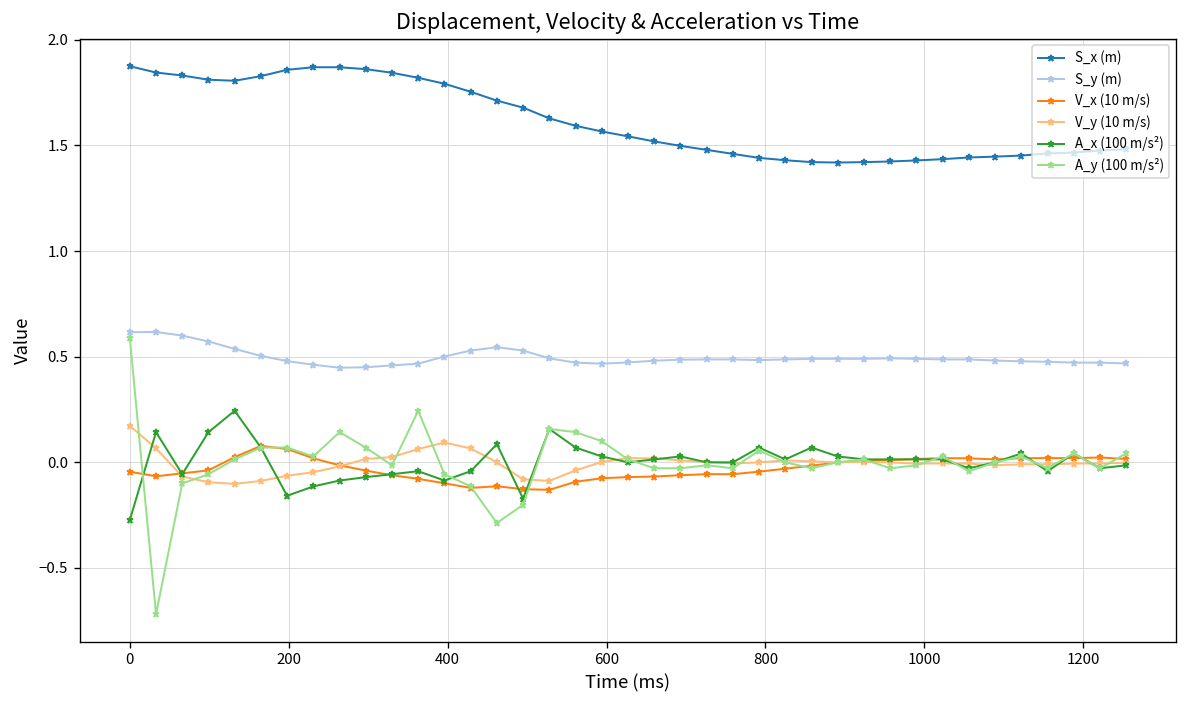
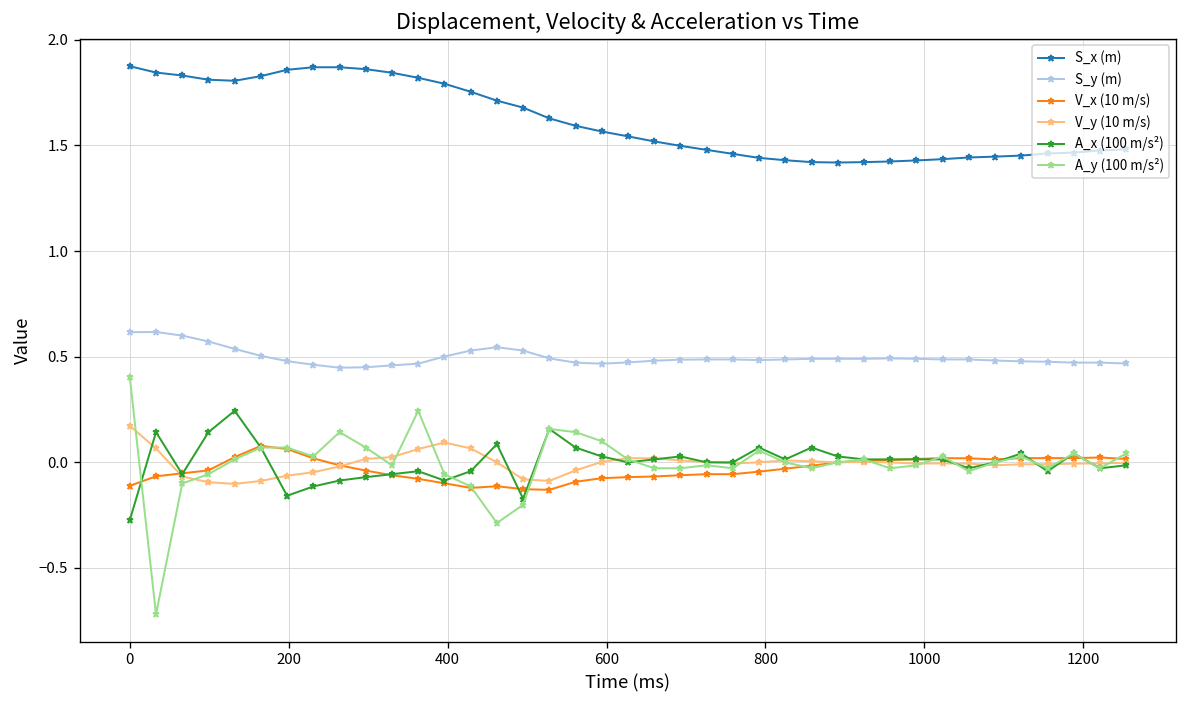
V_x (10 m/s), 0: -0.04 -> -0.11
A_y (100 m/s²), 0: 0.59 -> 0.40
